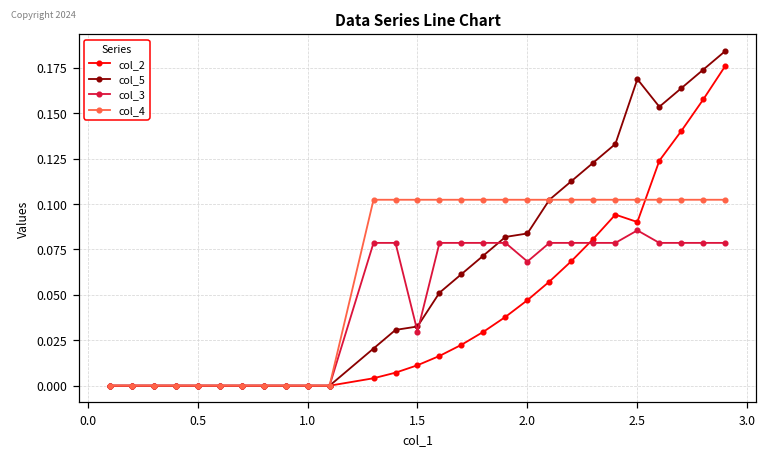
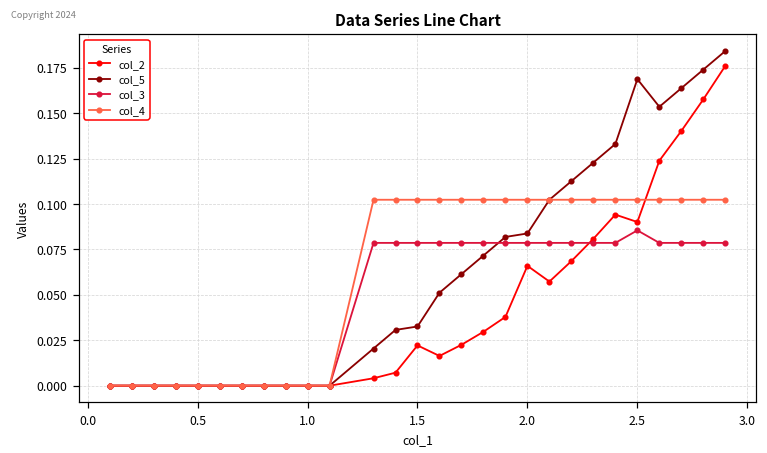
col_2, 1.5: 0.011 -> 0.022
col_3, 1.5: 0.030 -> 0.079
col_2, 2.0: 0.047 -> 0.066
col_3, 2.0: 0.068 -> 0.079
